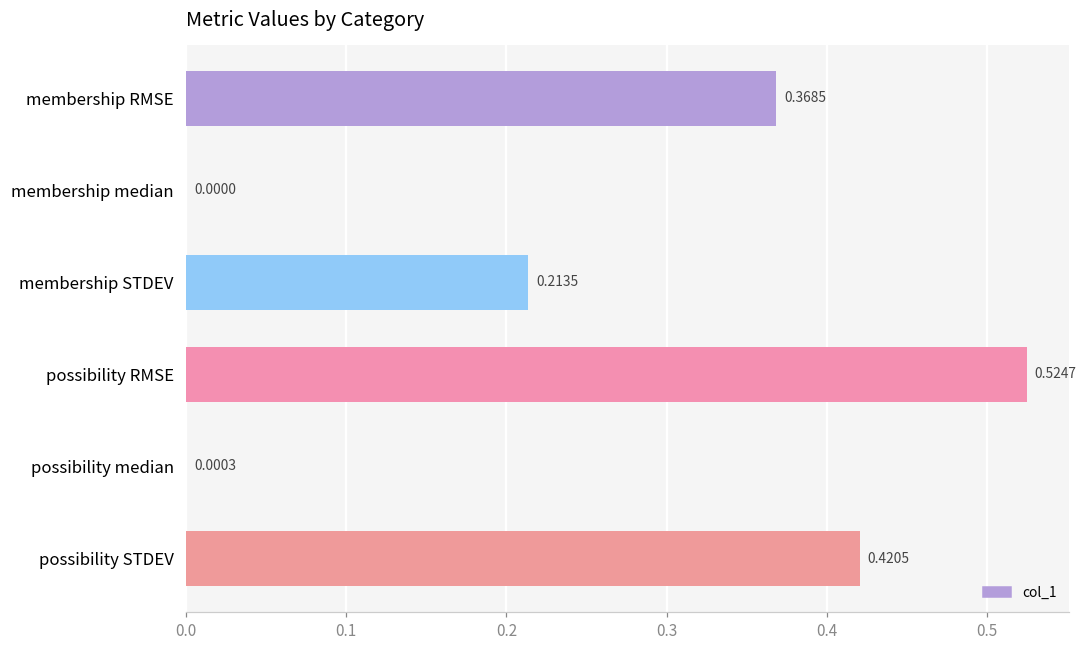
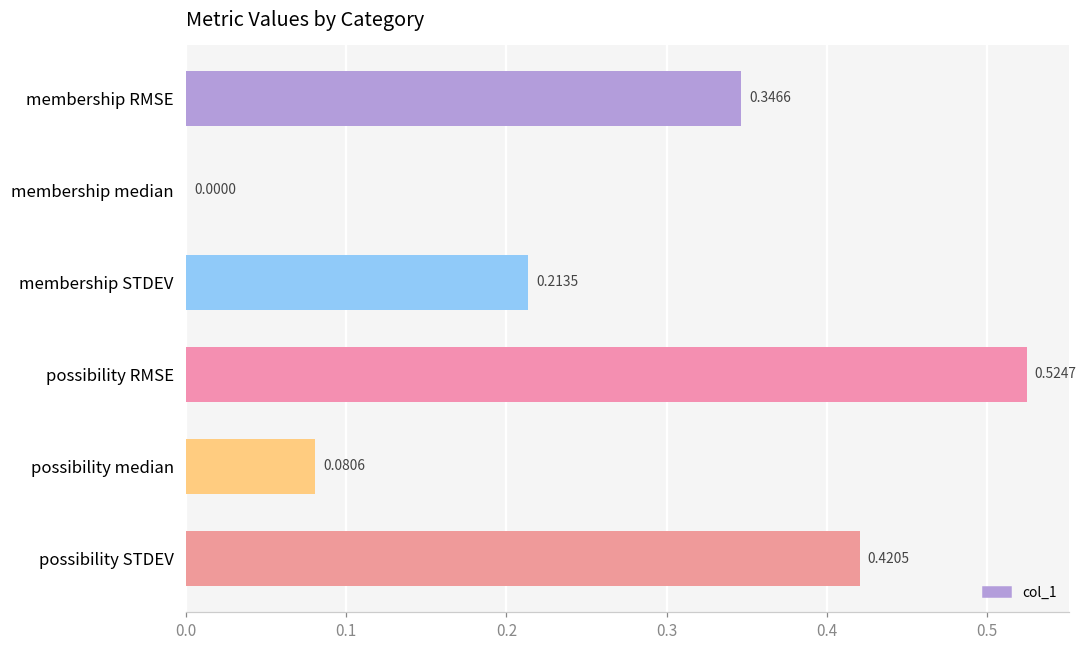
membership RMSE: 0.3685 -> 0.3466
possibility median: 0.0003 -> 0.0806
